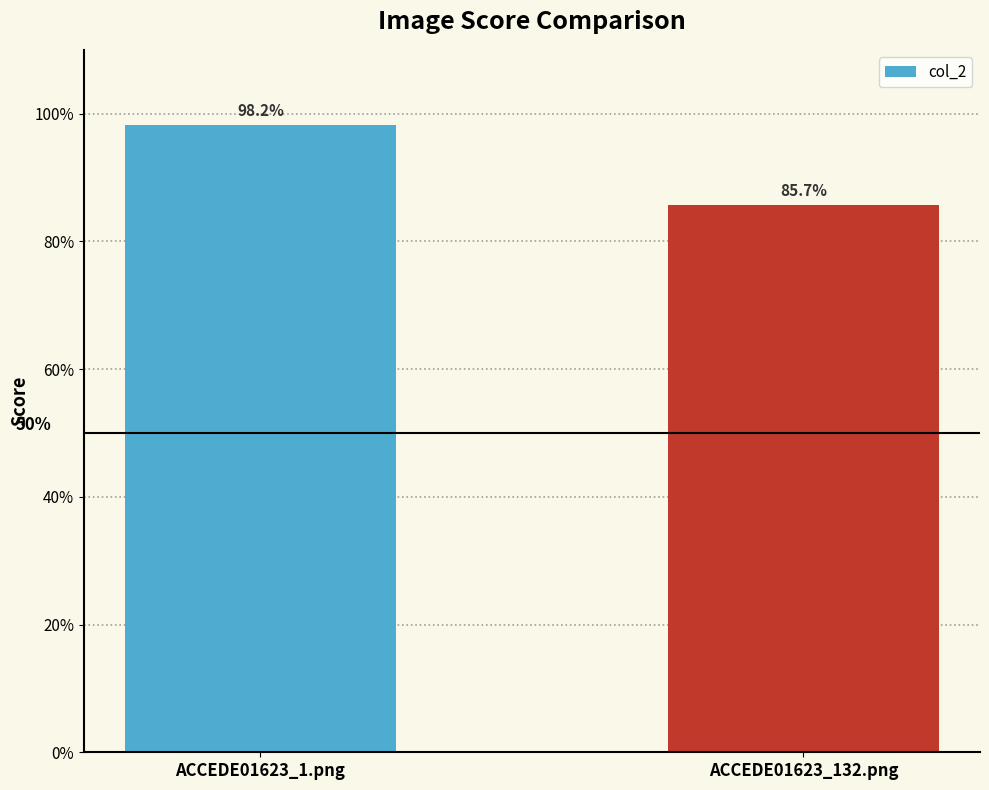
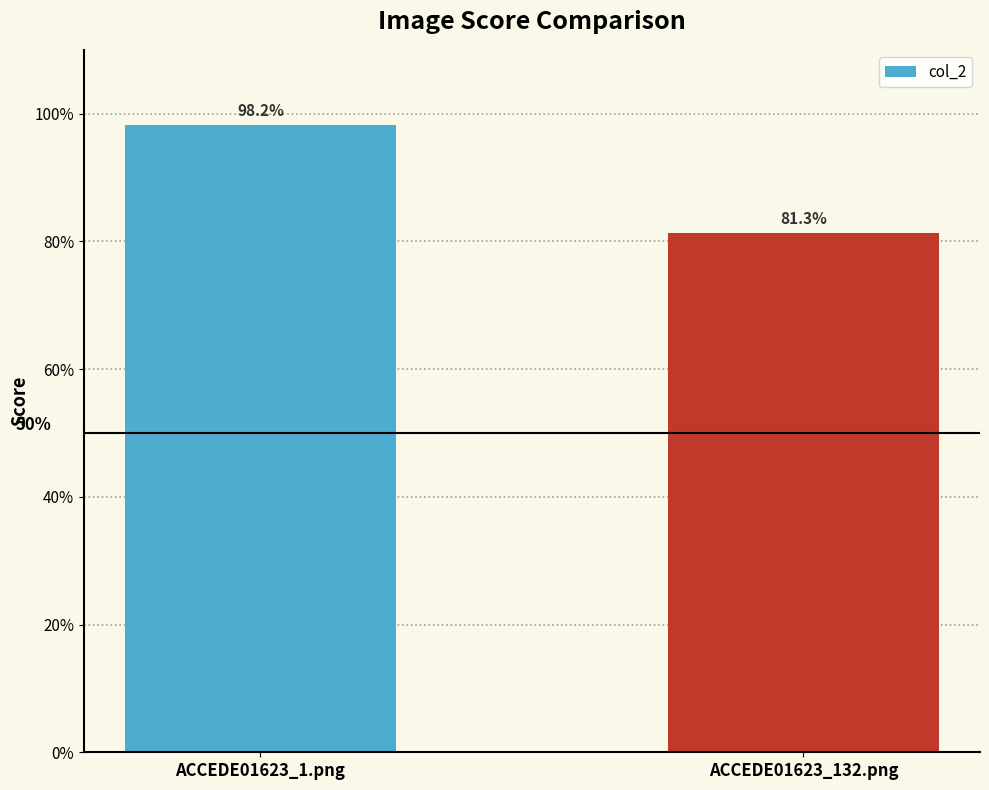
ACCEDE01623_132.png: 85.7% -> 81.3%
